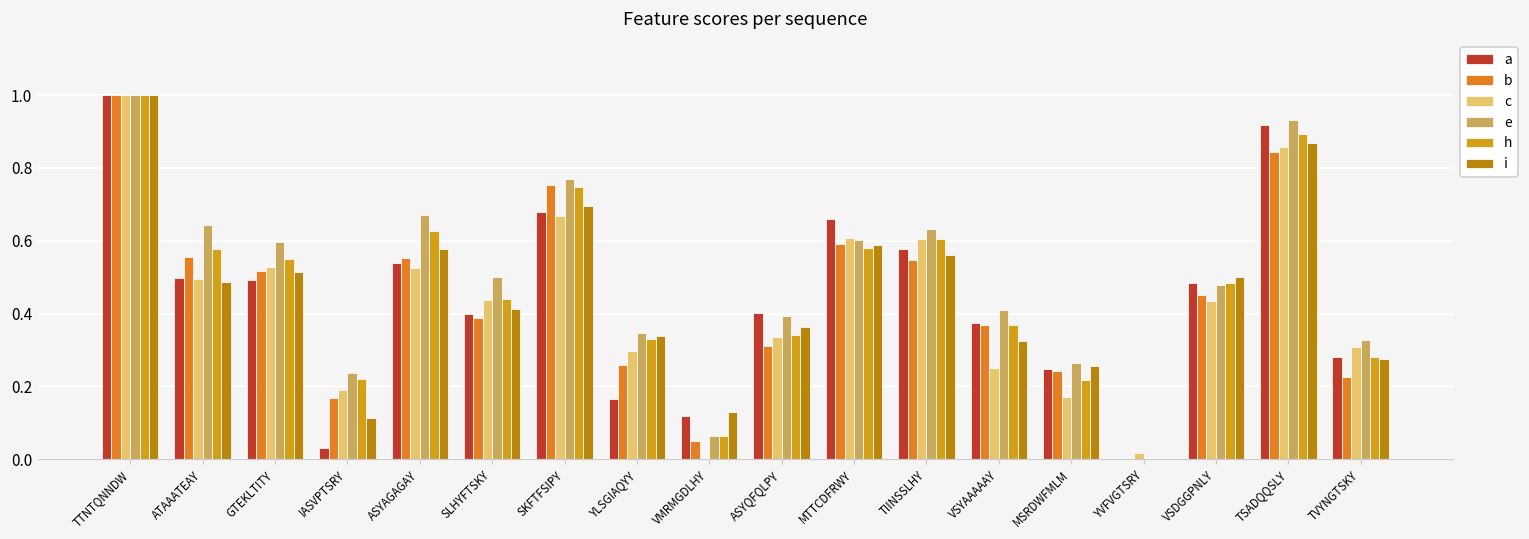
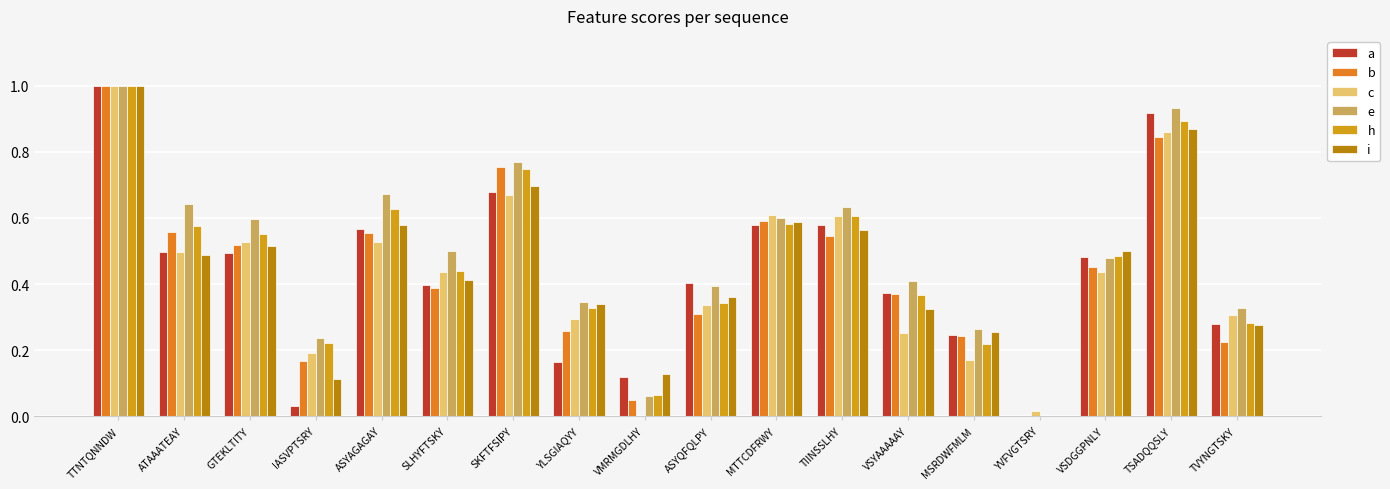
a, ASYAGAGAY: 0.54 -> 0.57
a, MTTCDFRWY: 0.66 -> 0.58
